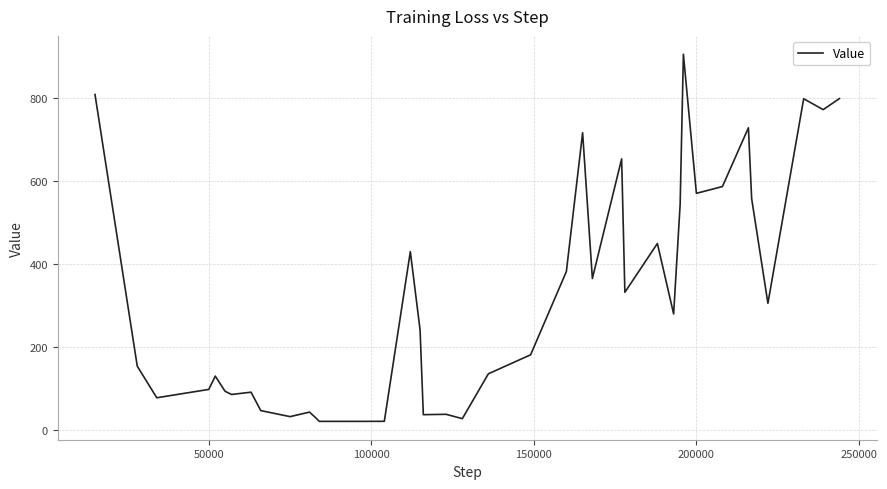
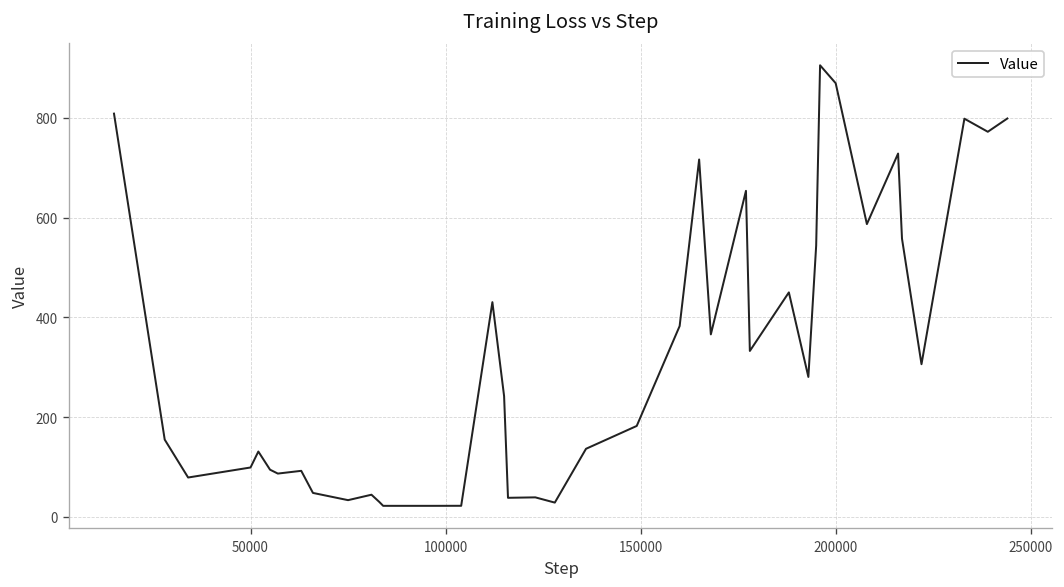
200000: 570 -> 870
